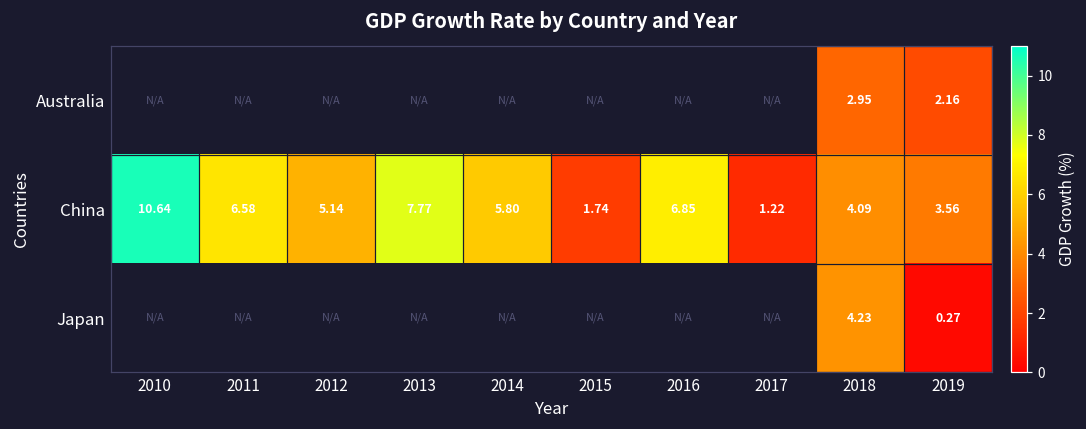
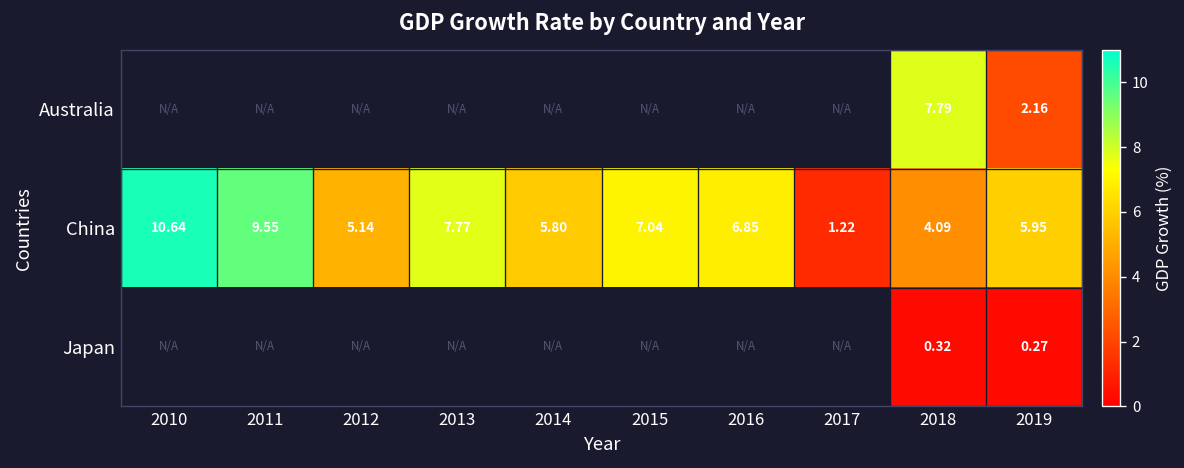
Australia, 2018: 2.95 -> 7.79
China, 2011: 6.58 -> 9.55
China, 2015: 1.74 -> 7.04
China, 2019: 3.56 -> 5.95
Japan, 2018: 4.23 -> 0.32
